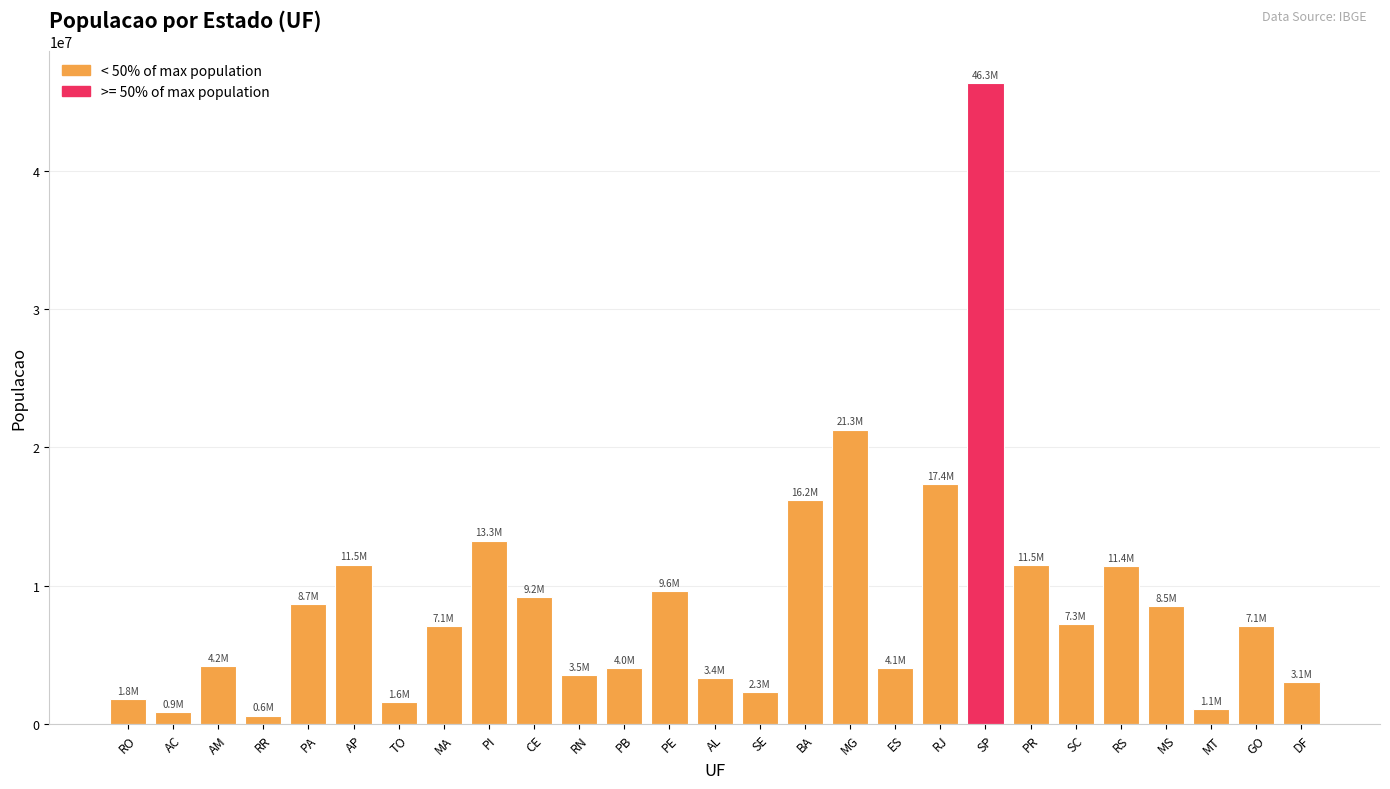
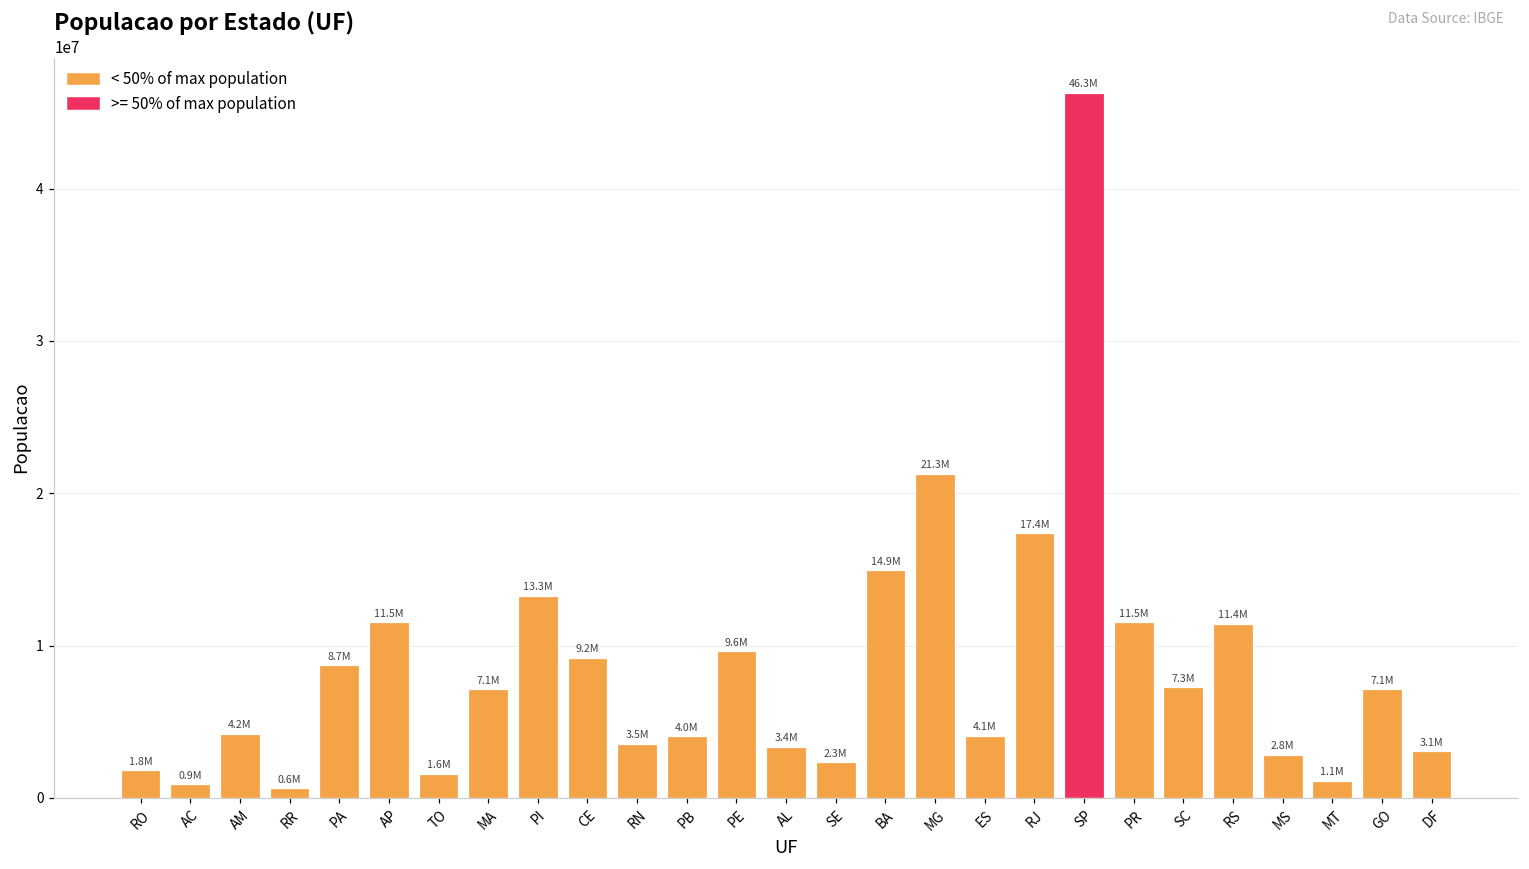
BA: 16.2M -> 14.9M
MS: 8.5M -> 2.8M
